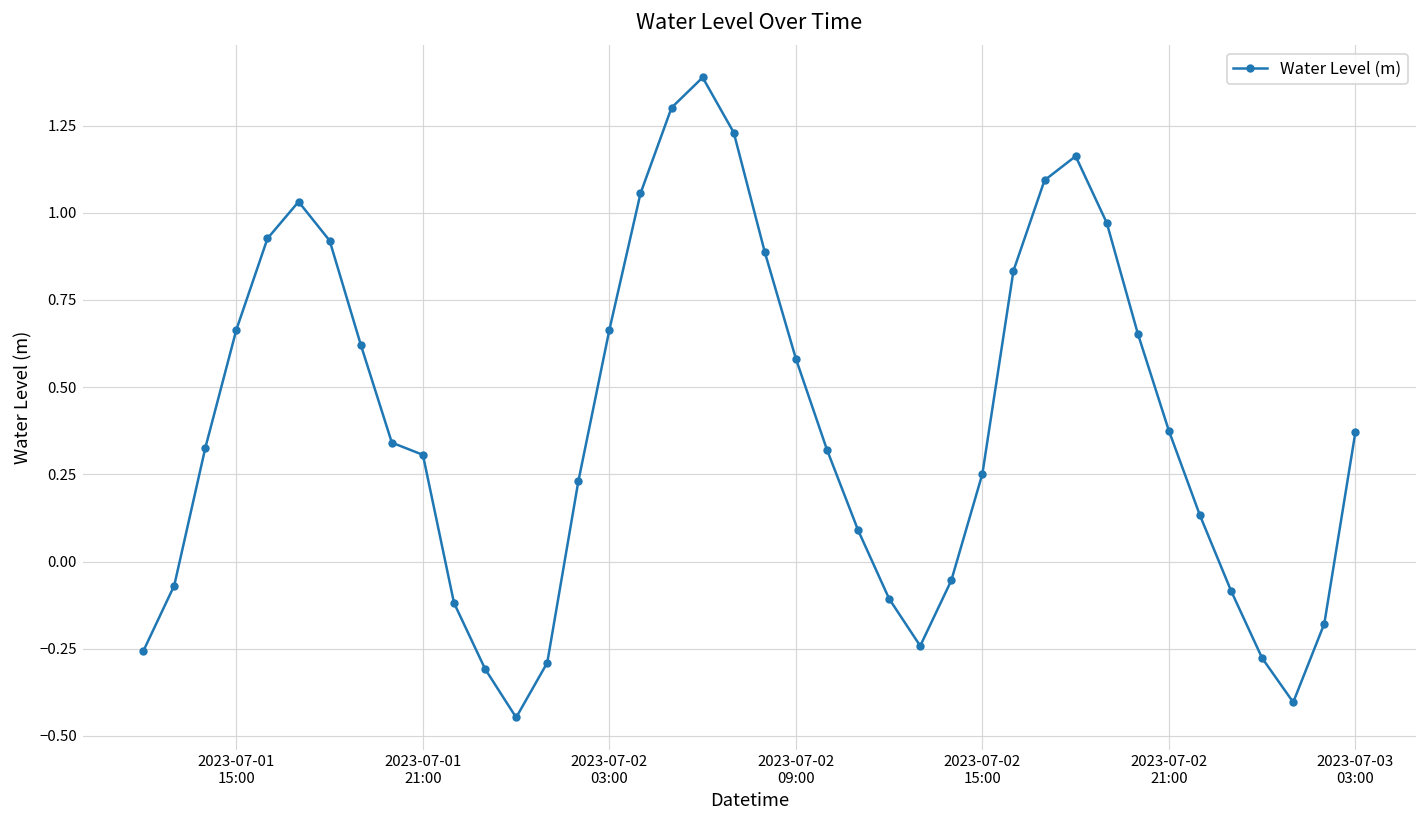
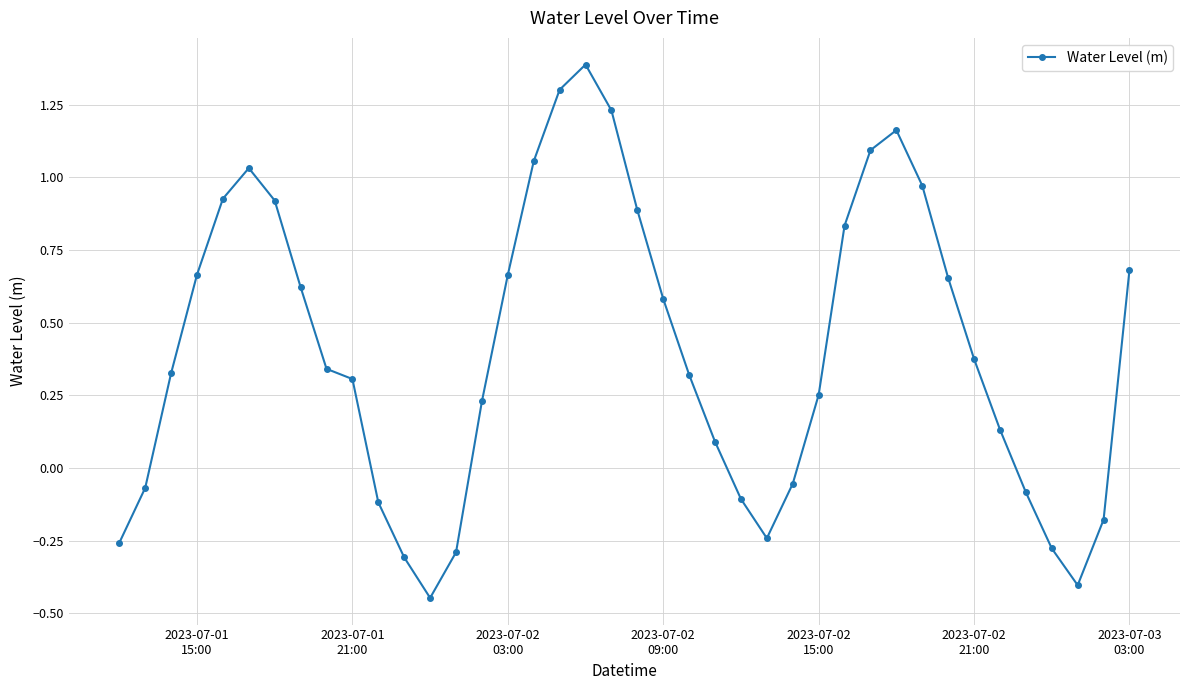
2023-07-03 03:00: 0.37 -> 0.68
